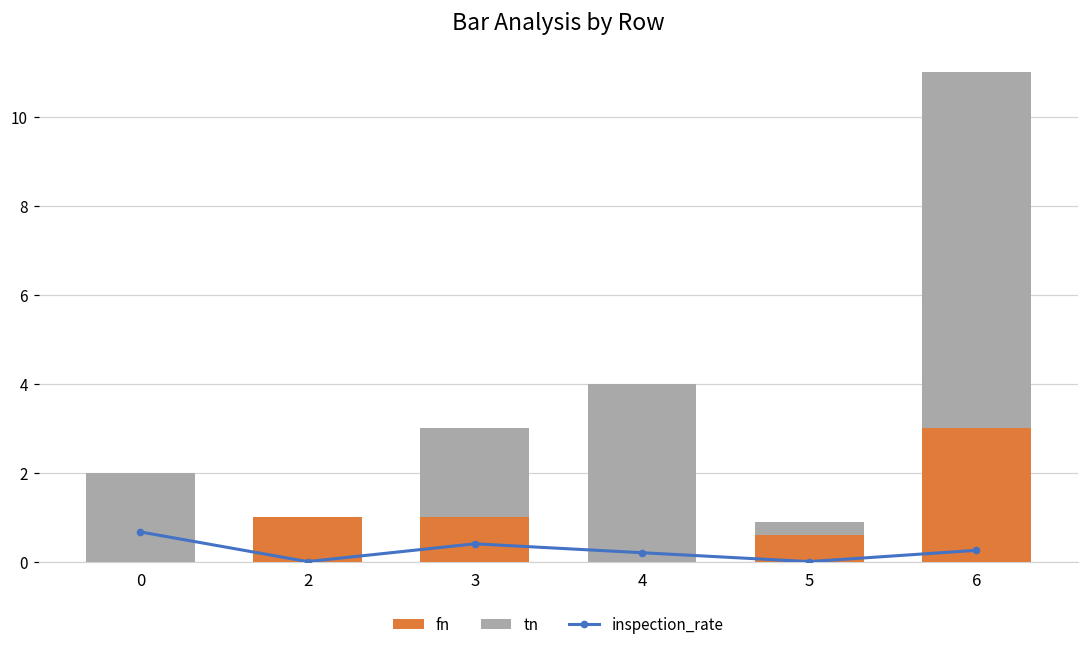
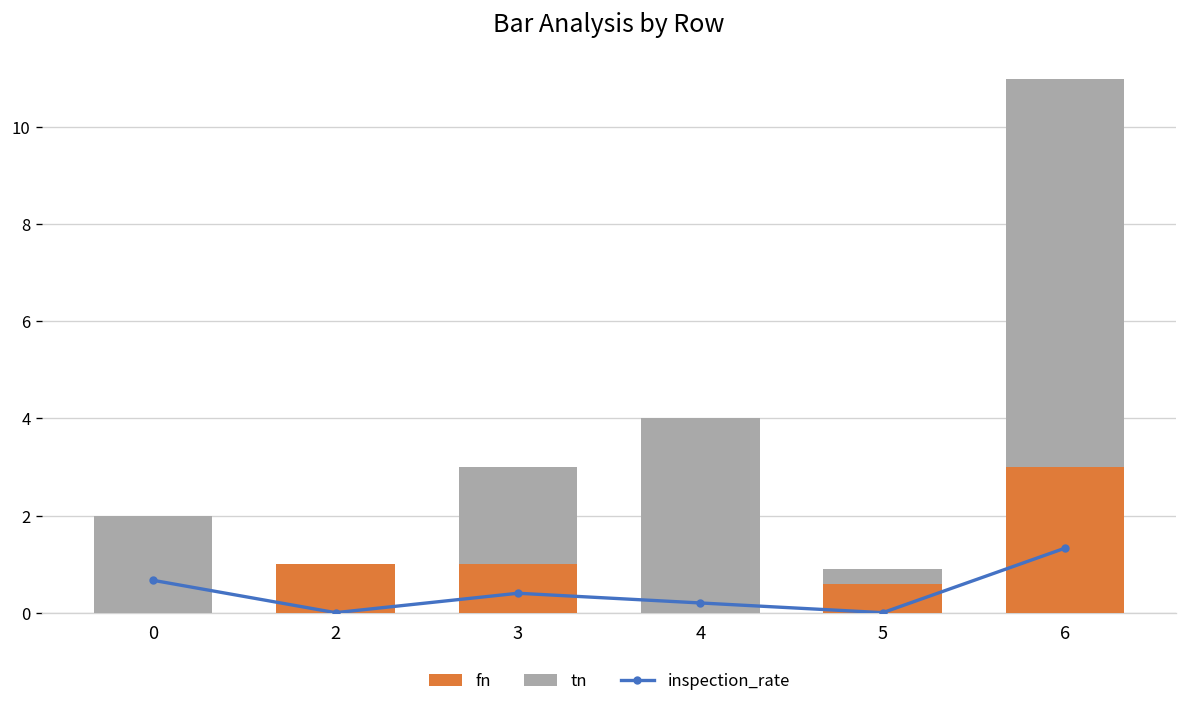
inspection_rate, 6: 0.3 -> 1.3
